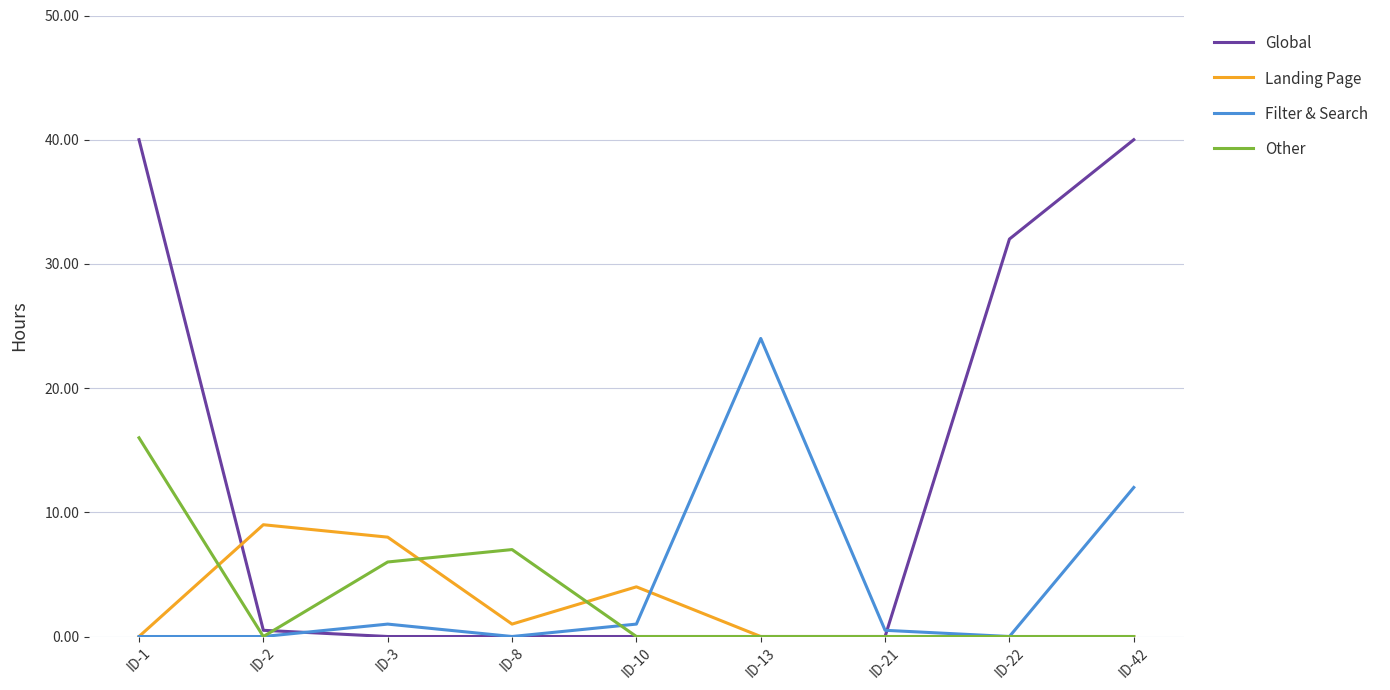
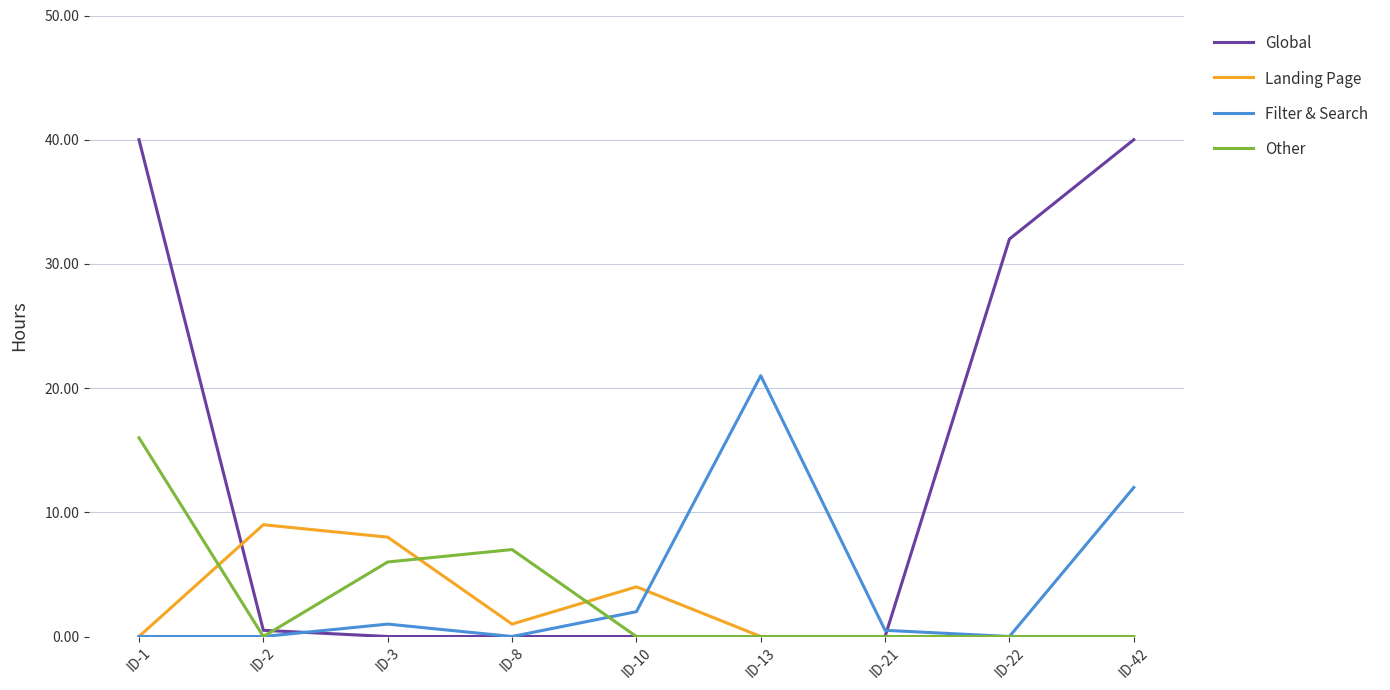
Filter & Search, ID-10: 1 -> 2
Filter & Search, ID-13: 24 -> 21
